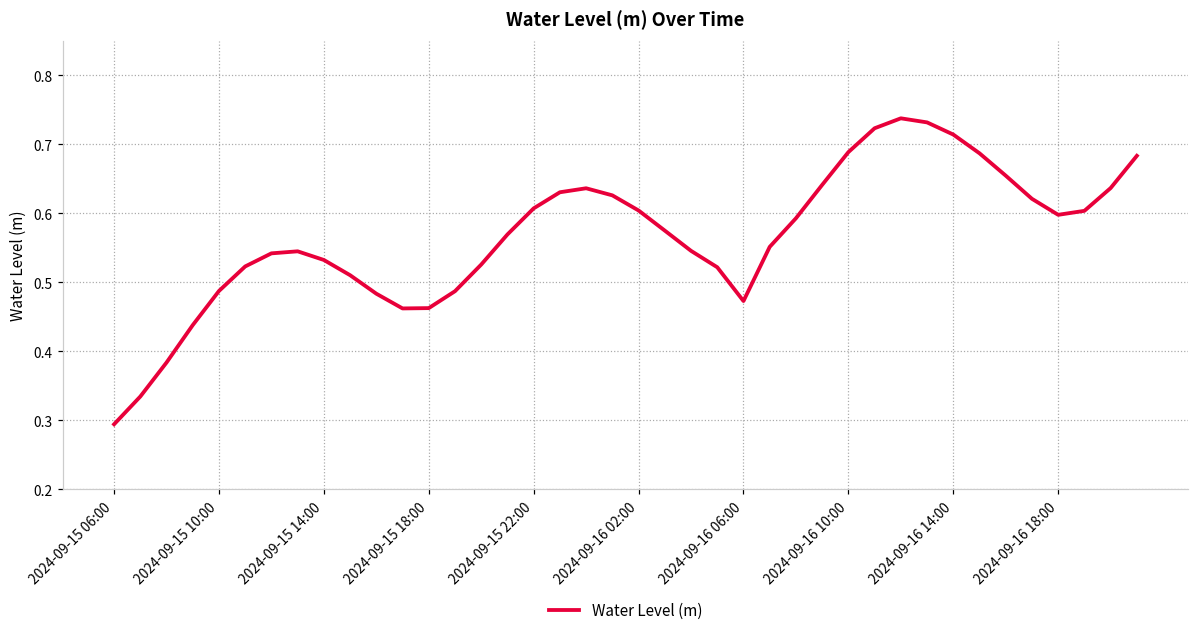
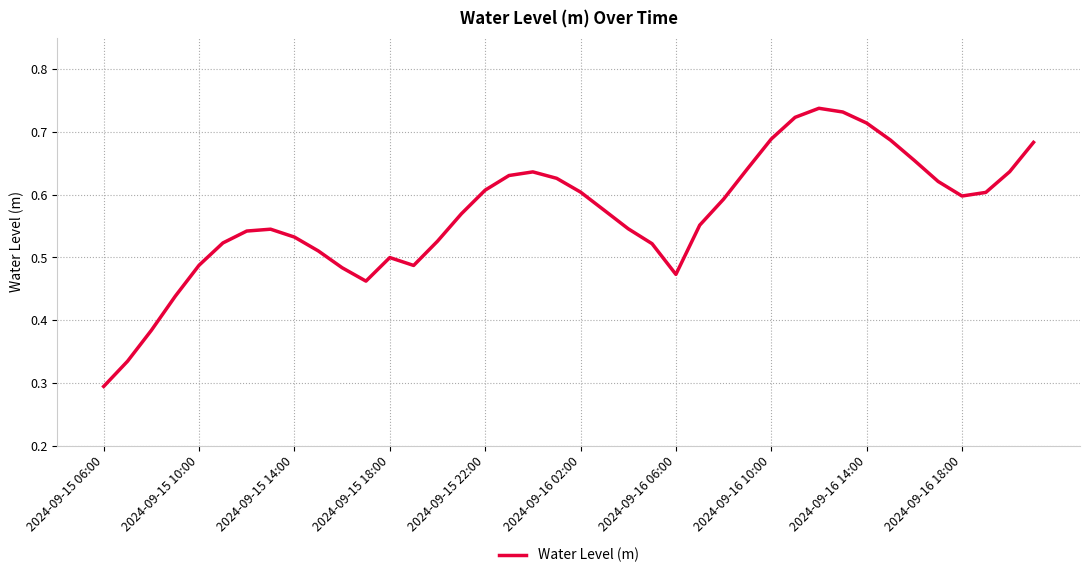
2024-09-15 18:00: 0.46 -> 0.50
